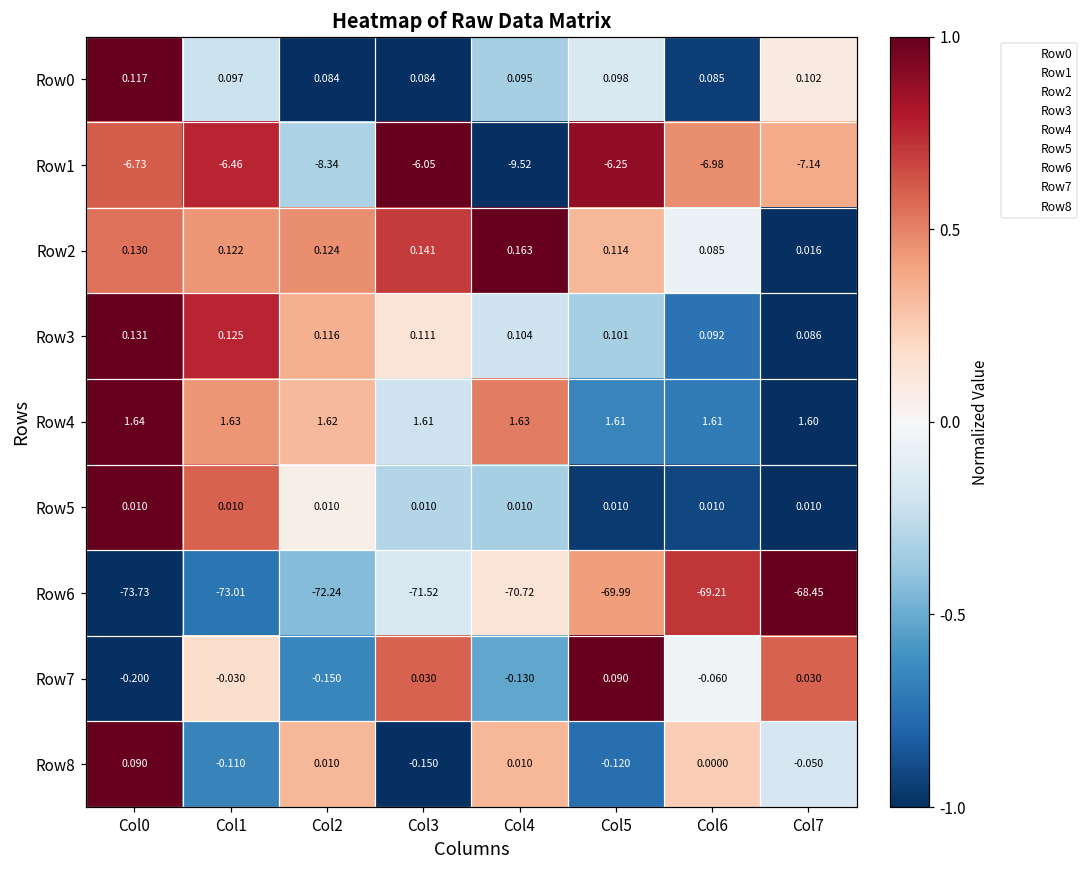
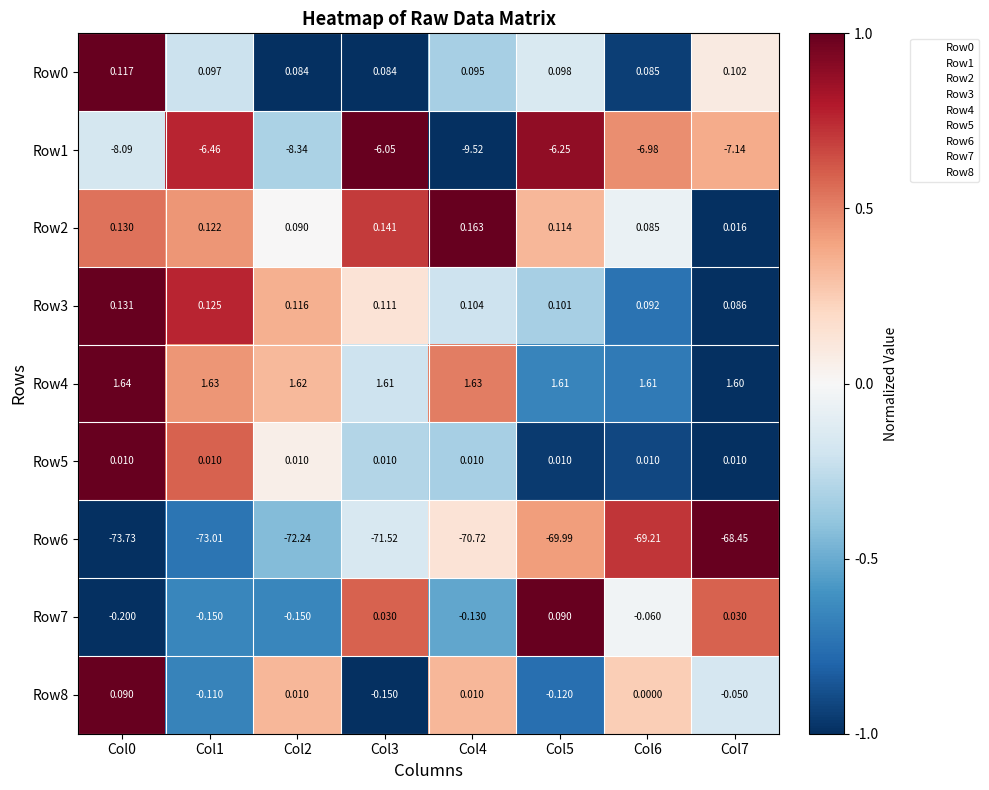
Row1, Col0: -6.73 -> -8.09
Row2, Col2: 0.124 -> 0.090
Row7, Col1: -0.030 -> -0.150
